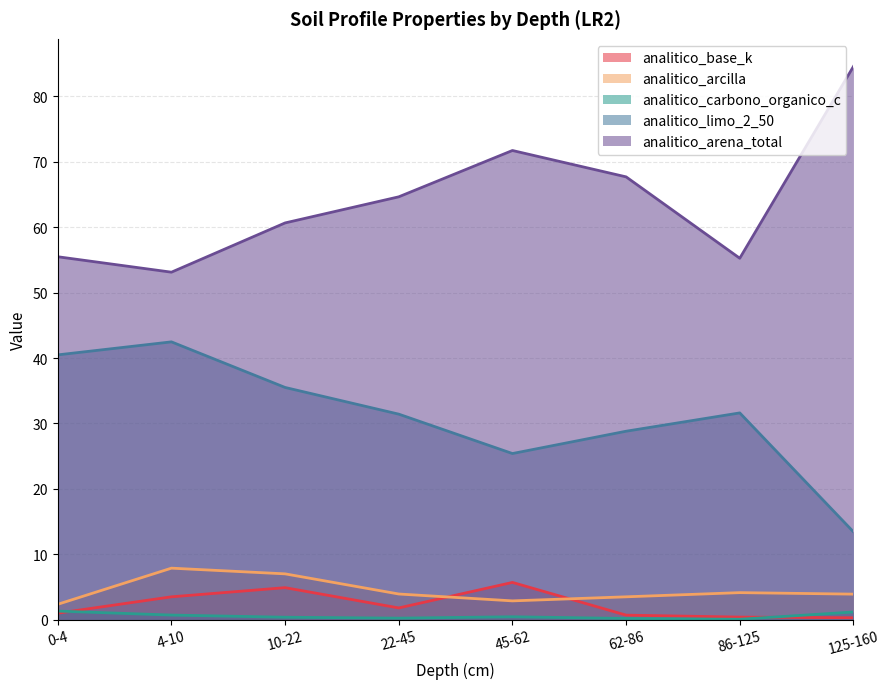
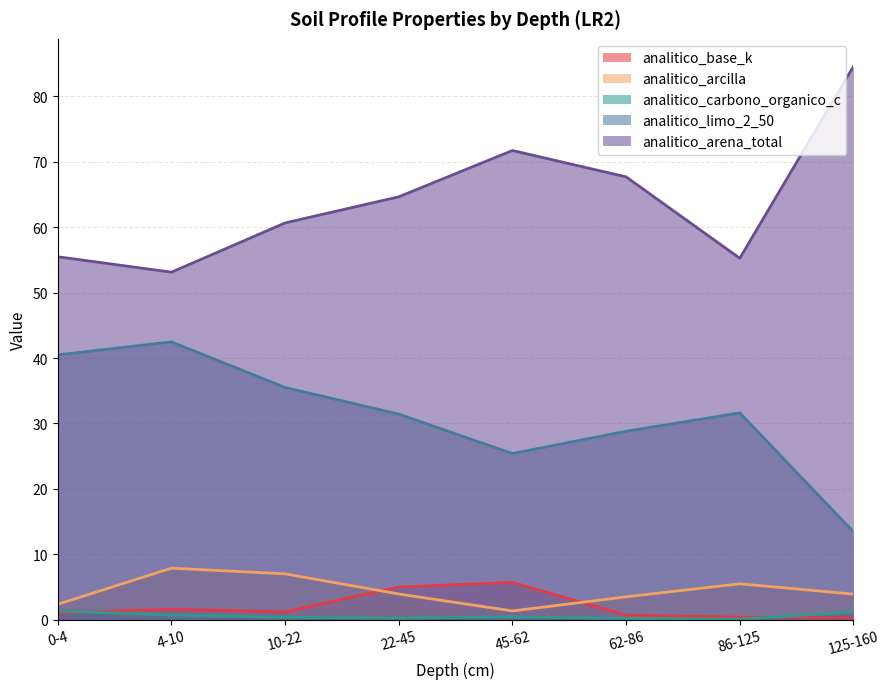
analitico_base_k, 4-10: 4 -> 2
analitico_base_k, 10-22: 5 -> 1
analitico_base_k, 22-45: 2 -> 5
analitico_arcilla, 45-62: 3 -> 1
analitico_arcilla, 86-125: 4 -> 5
